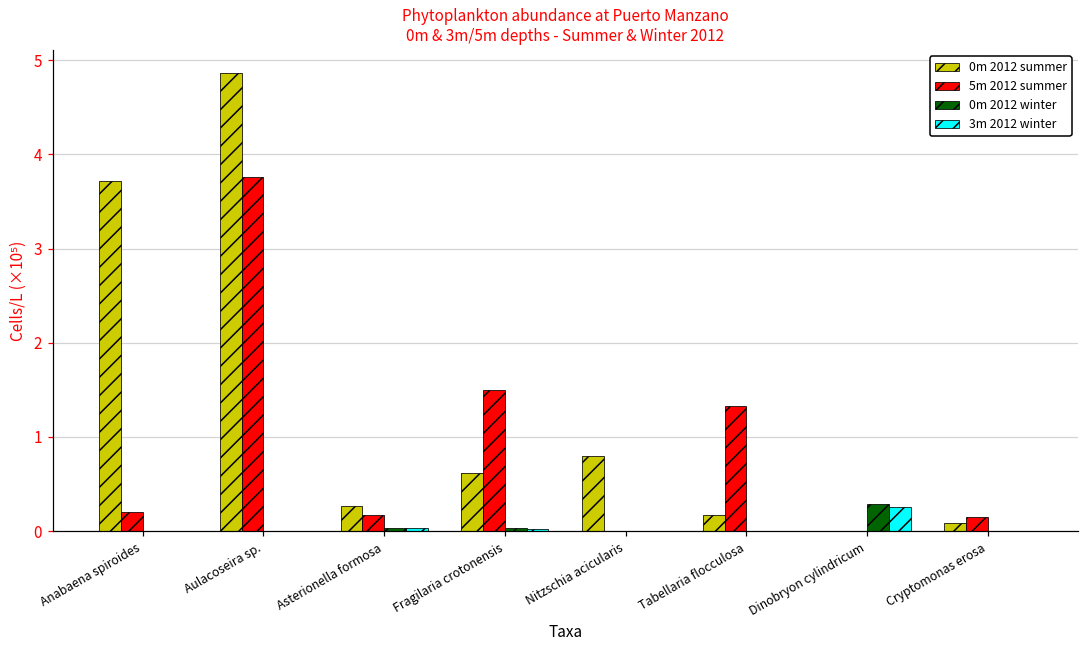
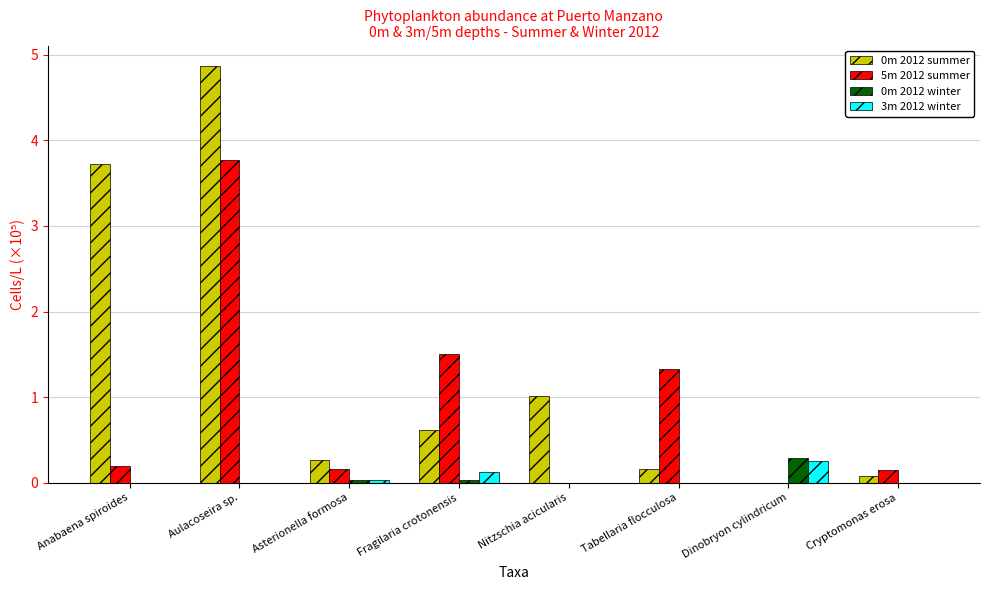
3m 2012 winter, Fragilaria crotonensis: 0.0 -> 0.1
0m 2012 summer, Nitzschia acicularis: 0.8 -> 1.0
